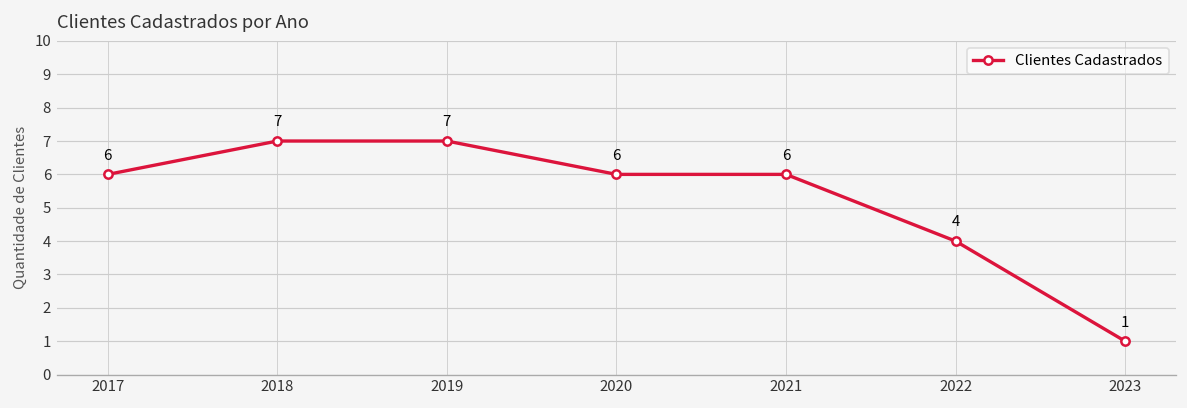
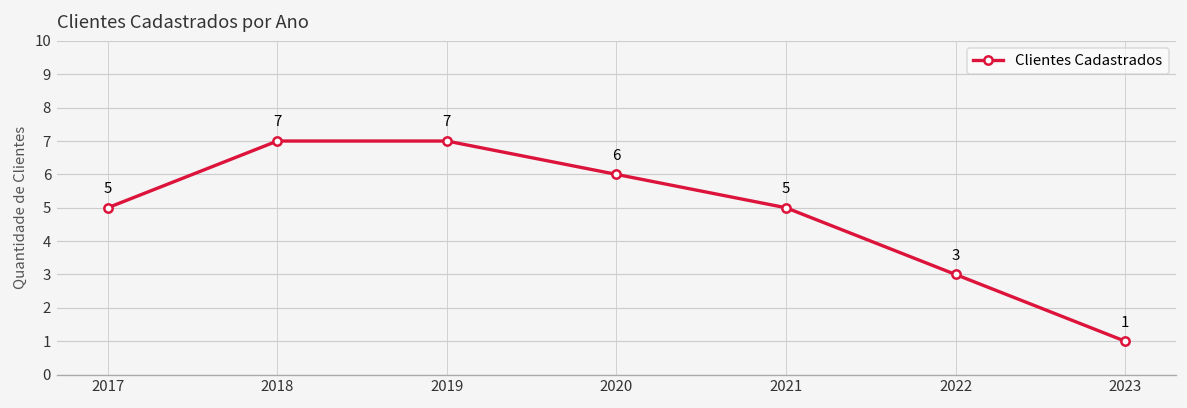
2017: 6 -> 5
2021: 6 -> 5
2022: 4 -> 3
